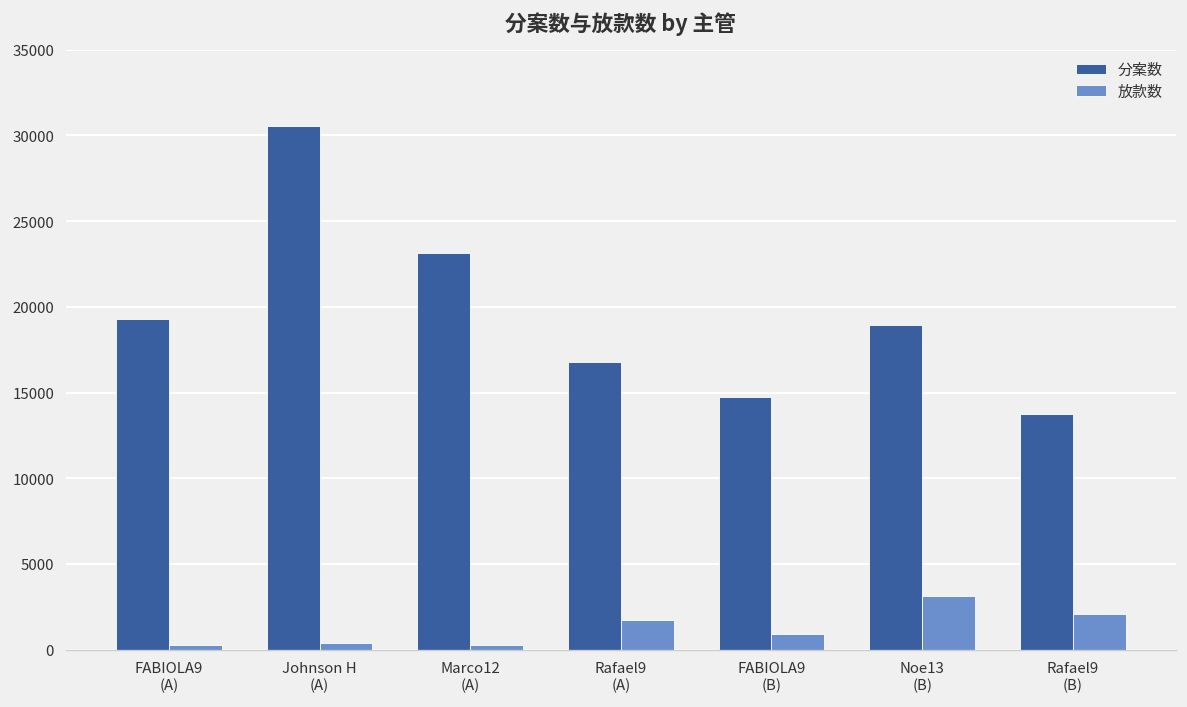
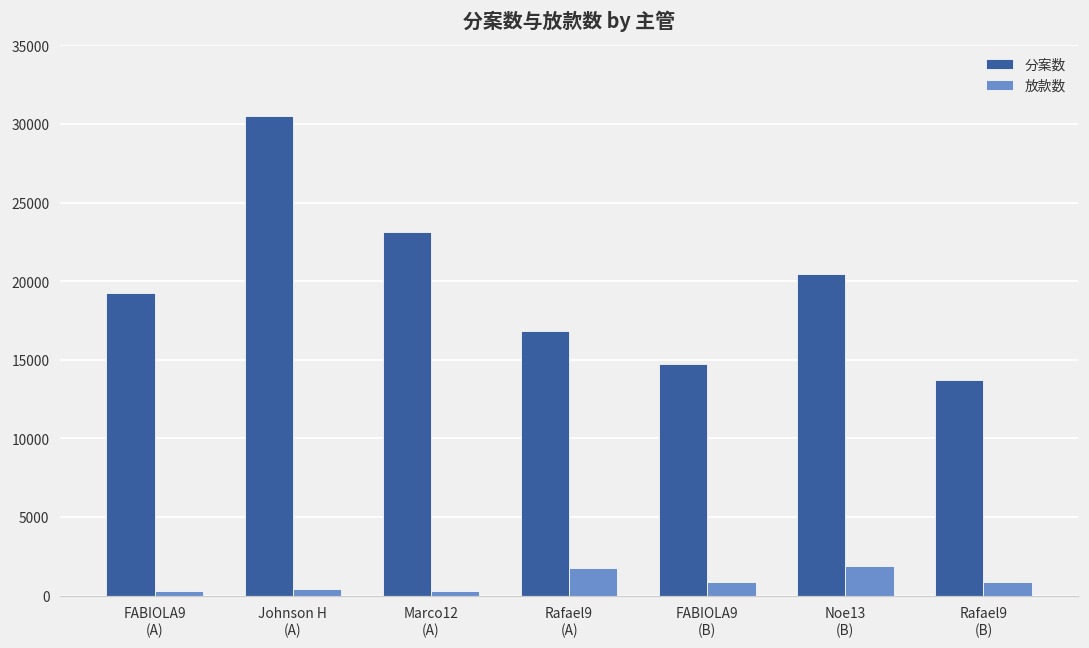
分案数, Noe13 (B): 18900 -> 20400
放款数, Noe13 (B): 3200 -> 1900
放款数, Rafael9 (B): 2100 -> 900
